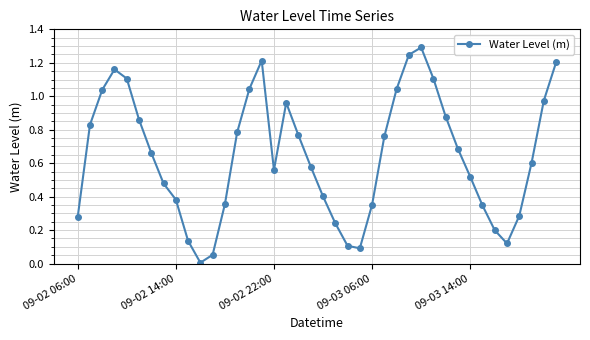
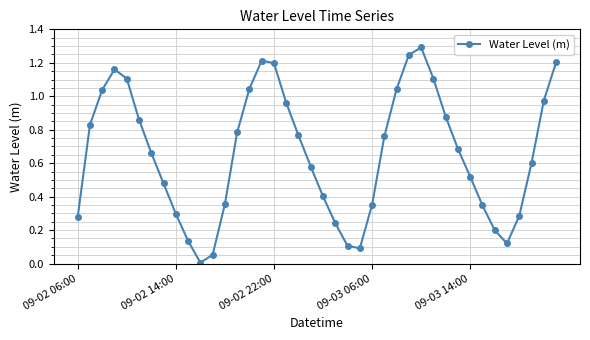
09-02 14:00: 0.38 -> 0.30
09-02 22:00: 0.56 -> 1.20
